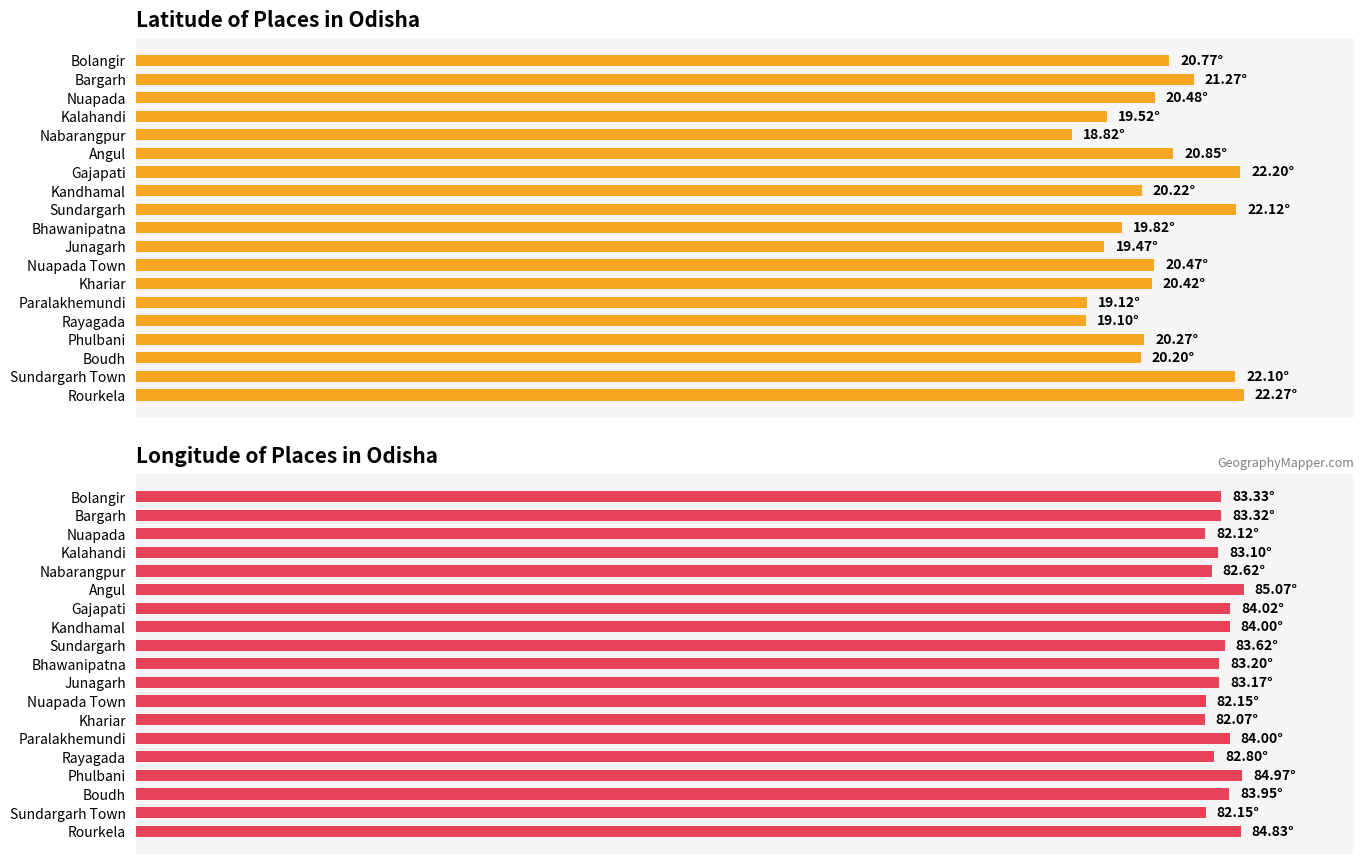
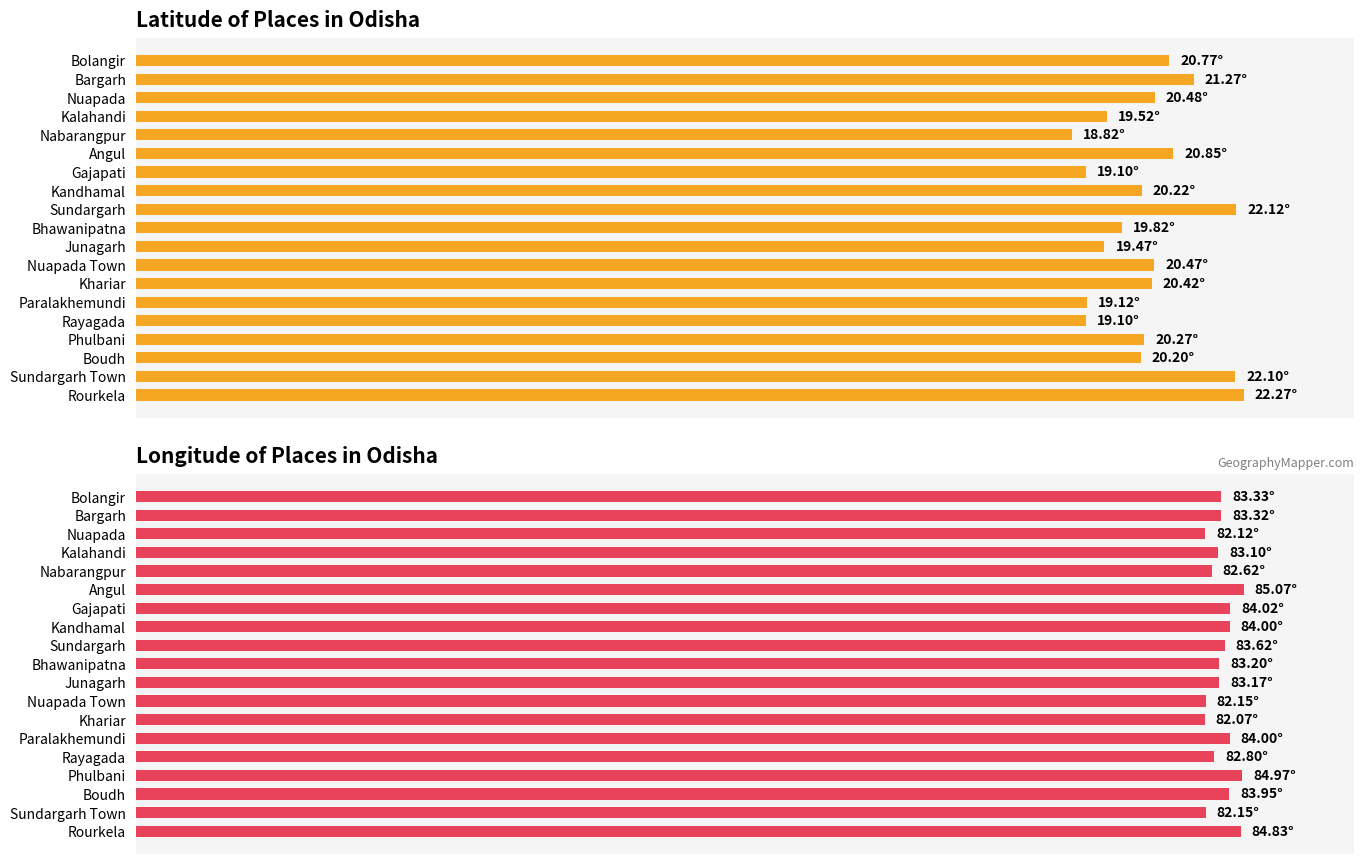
Latitude of Places in Odisha, Gajapati: 22.20° -> 19.10°
